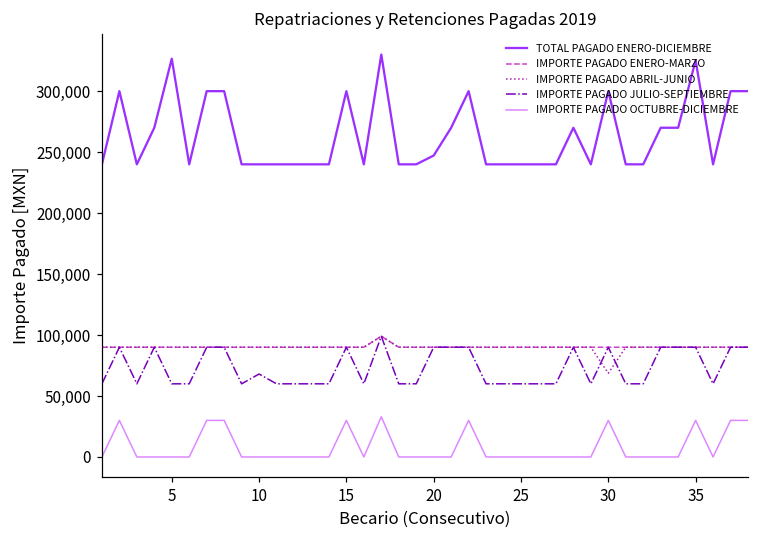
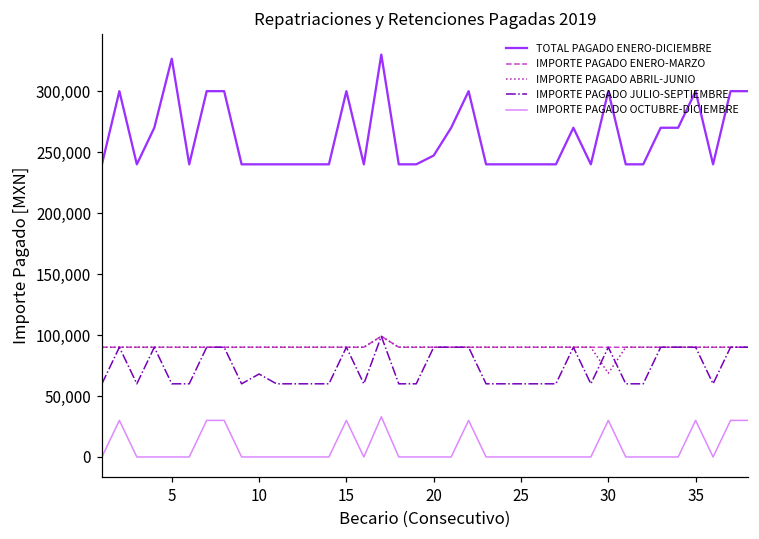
TOTAL PAGADO ENERO-DICIEMBRE, 35: 325,000 -> 300,000
